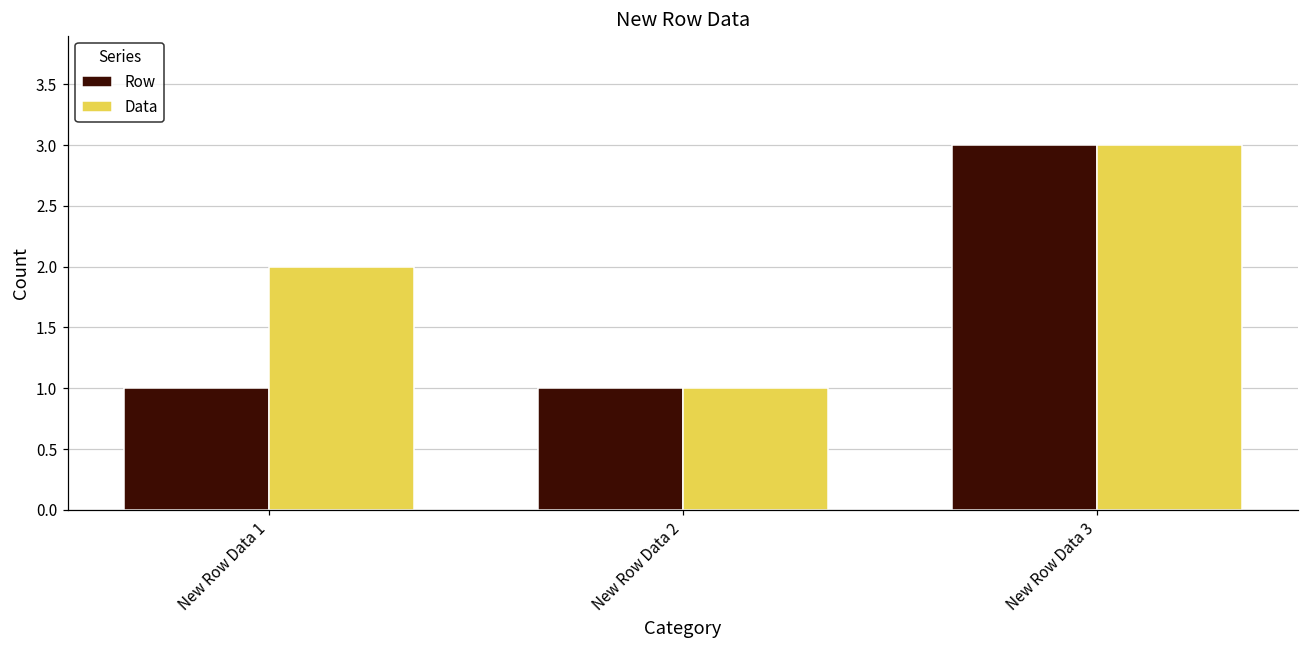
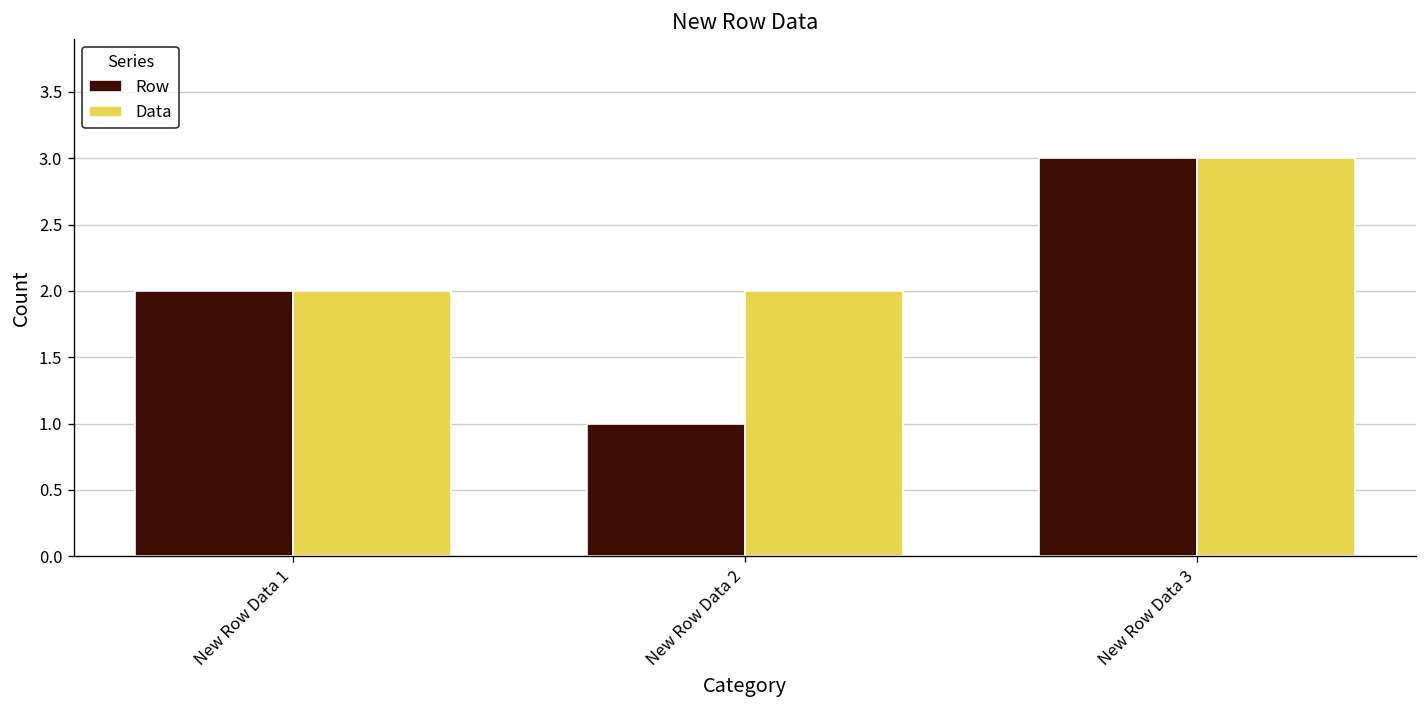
Row, New Row Data 1: 1 -> 2
Data, New Row Data 2: 1 -> 2
